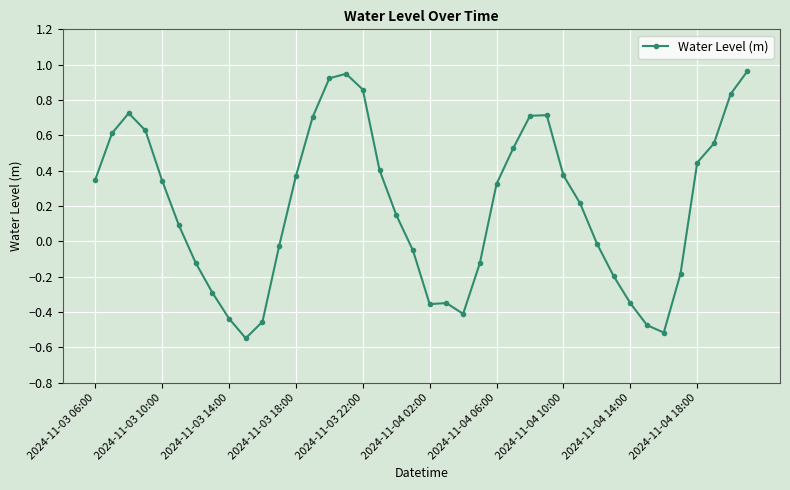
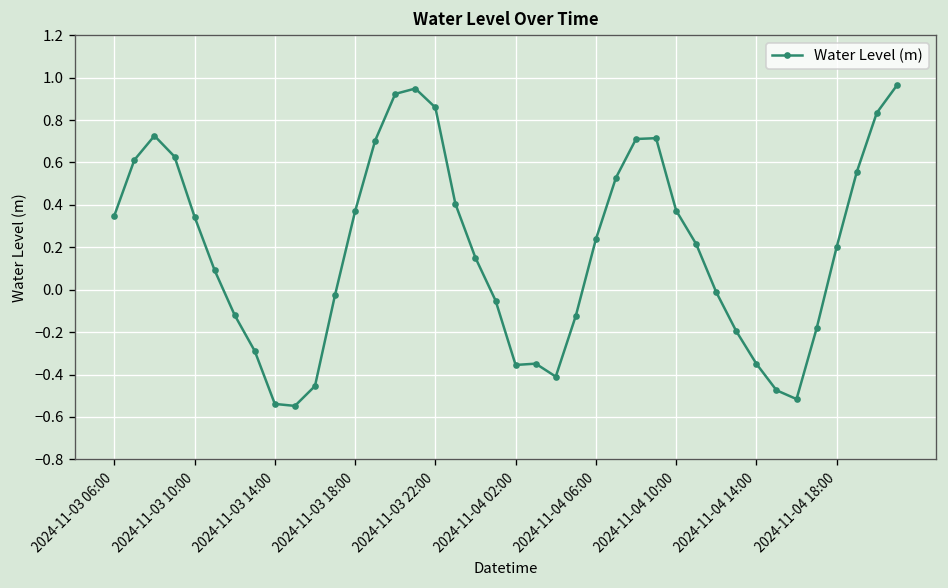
2024-11-03 14:00: -0.44 -> -0.54
2024-11-04 06:00: 0.33 -> 0.24
2024-11-04 18:00: 0.45 -> 0.20
